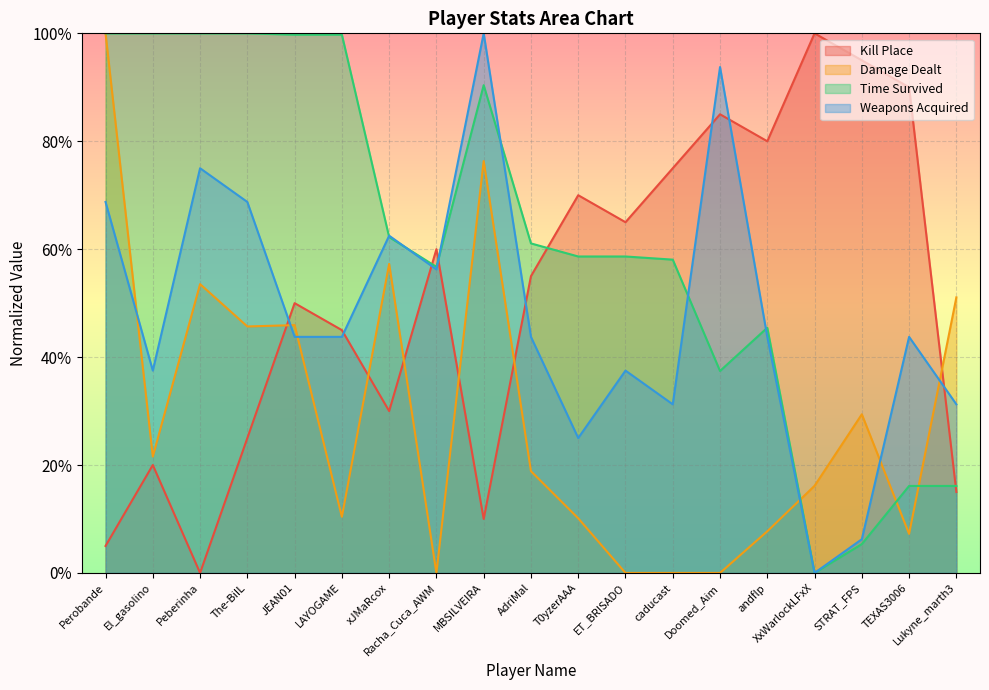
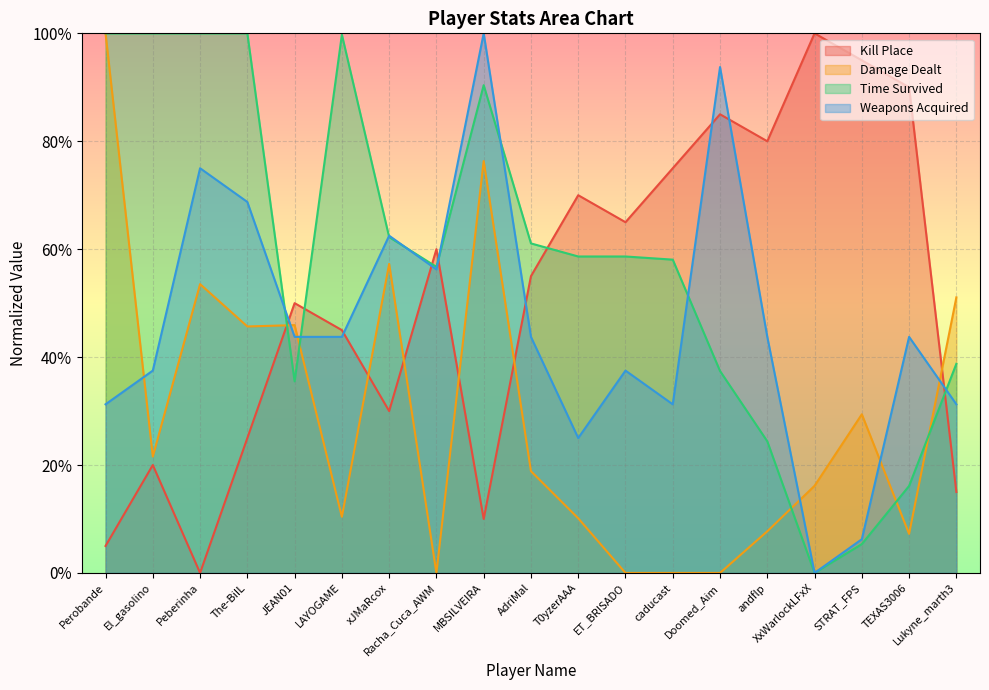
Weapons Acquired, Perobande: 69% -> 31%
Time Survived, JEAN01: 100% -> 36%
Time Survived, andflp: 45% -> 24%
Time Survived, Lukyne_marth3: 16% -> 39%
